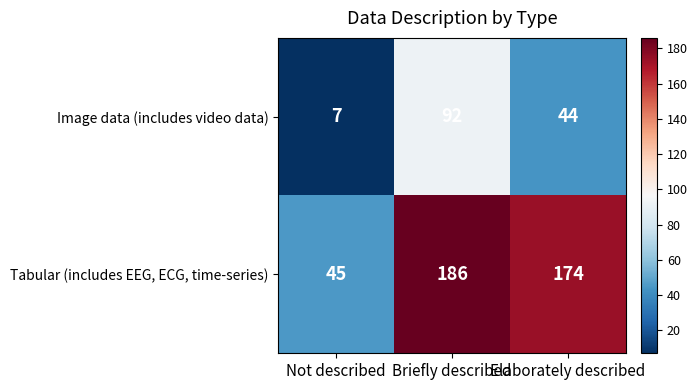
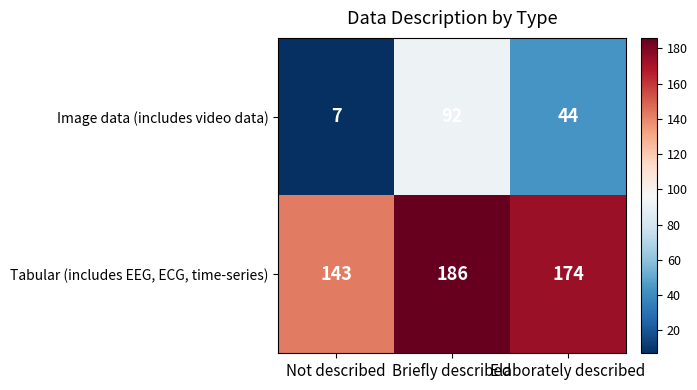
Tabular (includes EEG, ECG, time-series), Not described: 45 -> 143
